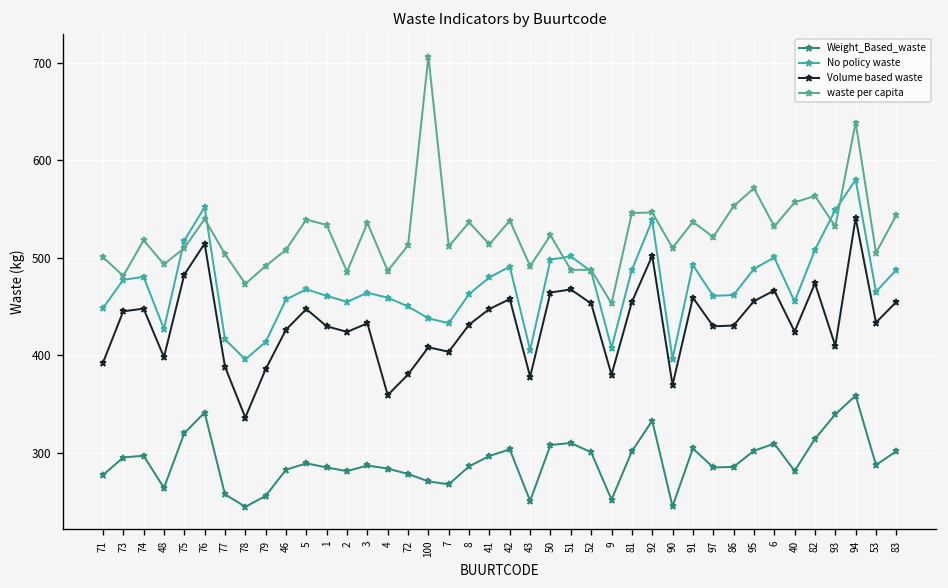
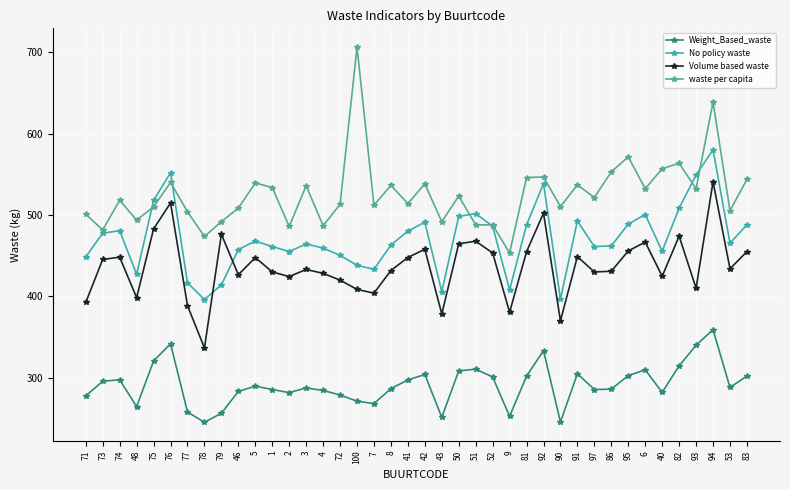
Volume based waste, 79: 390 -> 480
Volume based waste, 4: 360 -> 430
Volume based waste, 72: 380 -> 420
Volume based waste, 91: 460 -> 450
